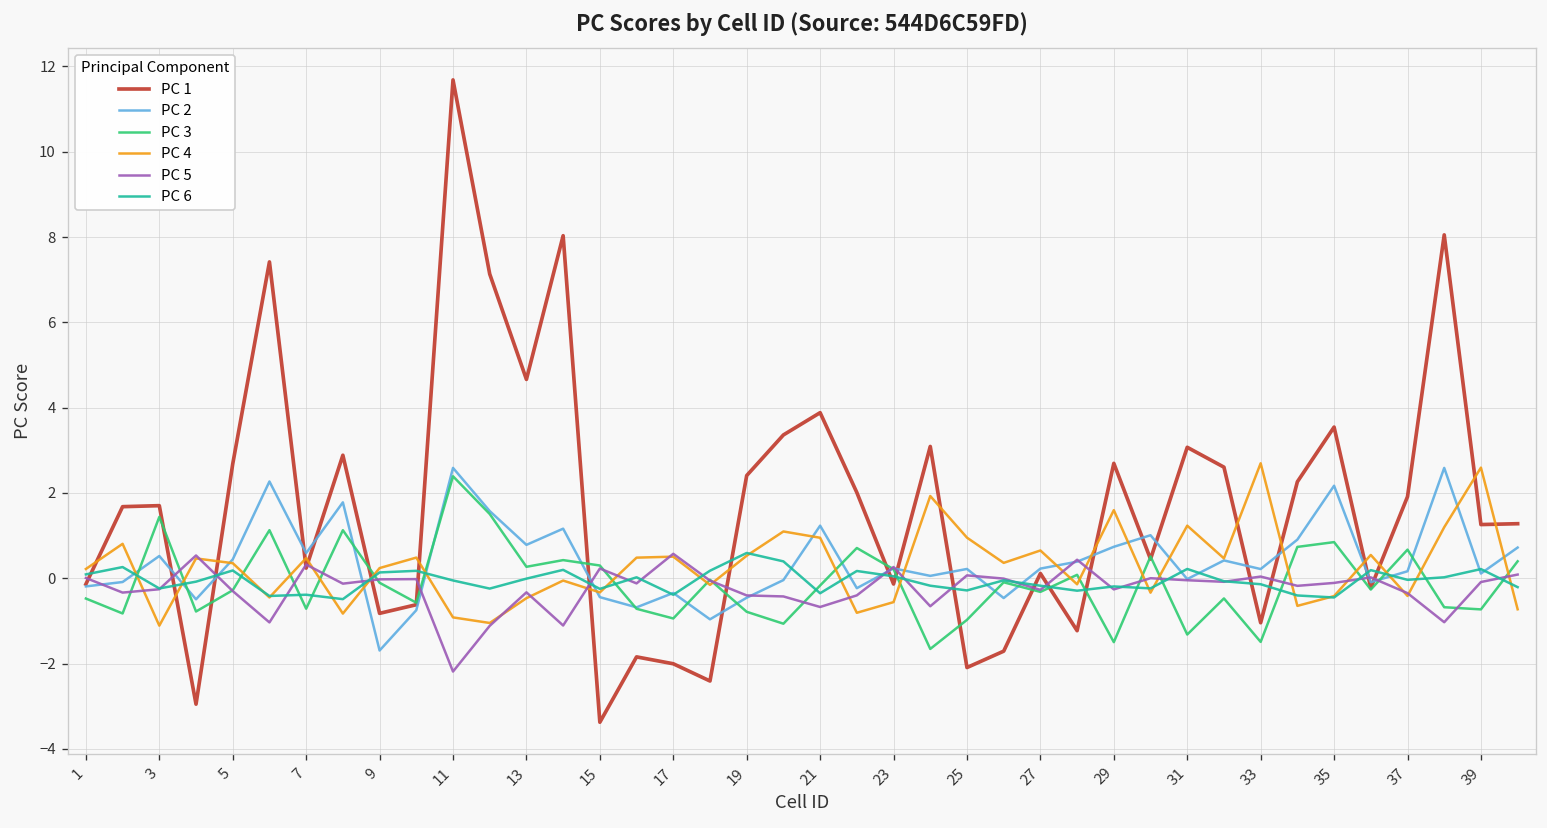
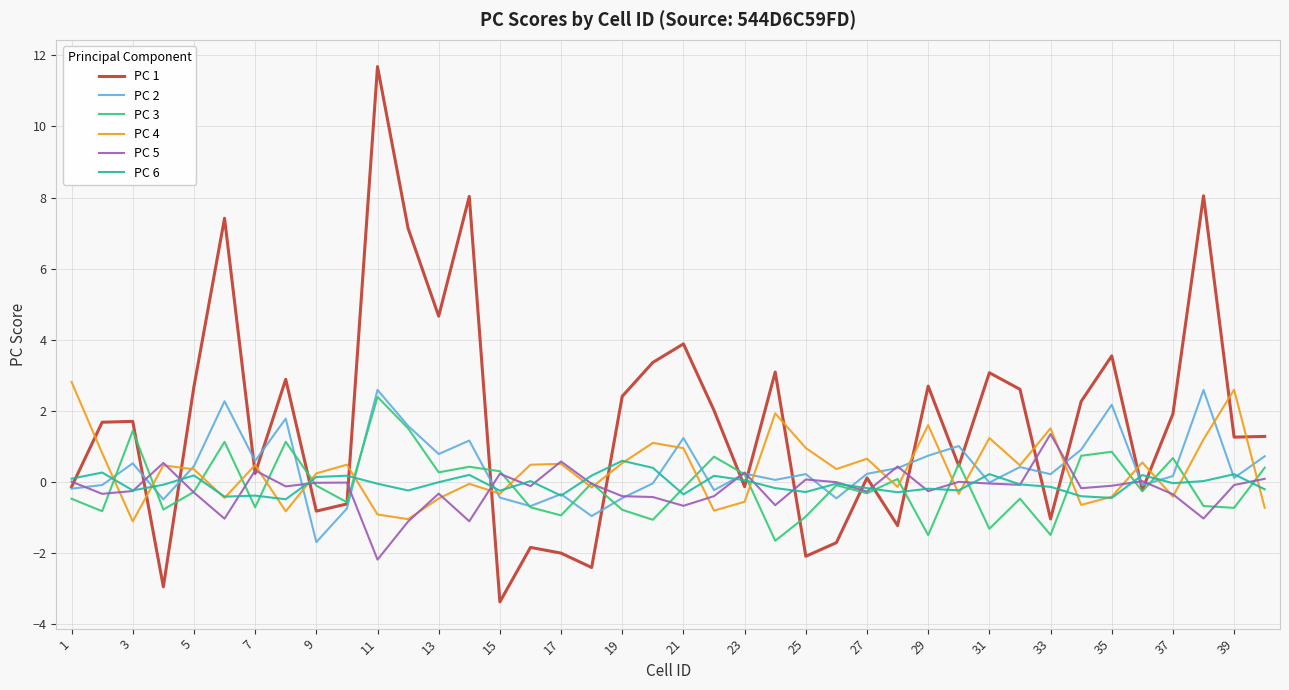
PC 4, 1: 0.2 -> 2.8
PC 4, 33: 2.7 -> 1.5
PC 5, 33: 0.0 -> 1.3
